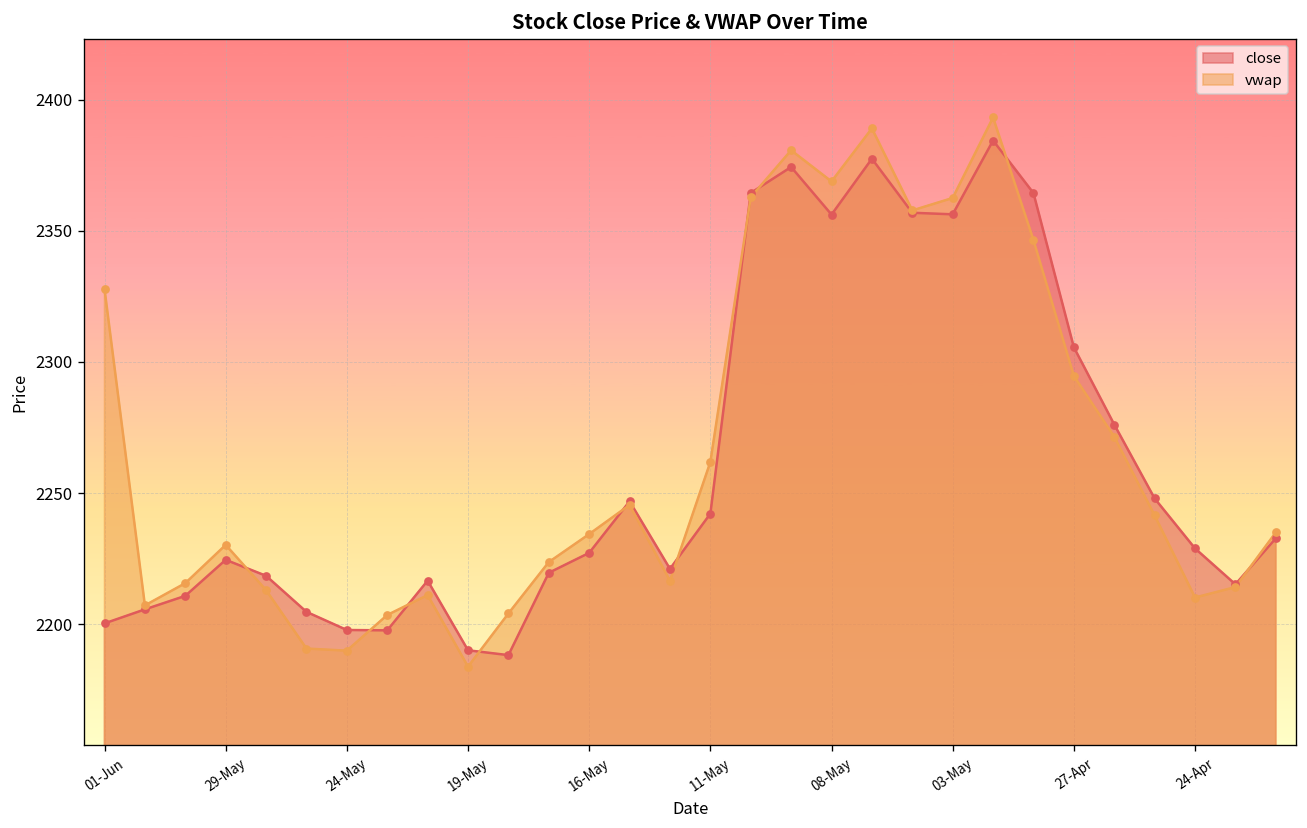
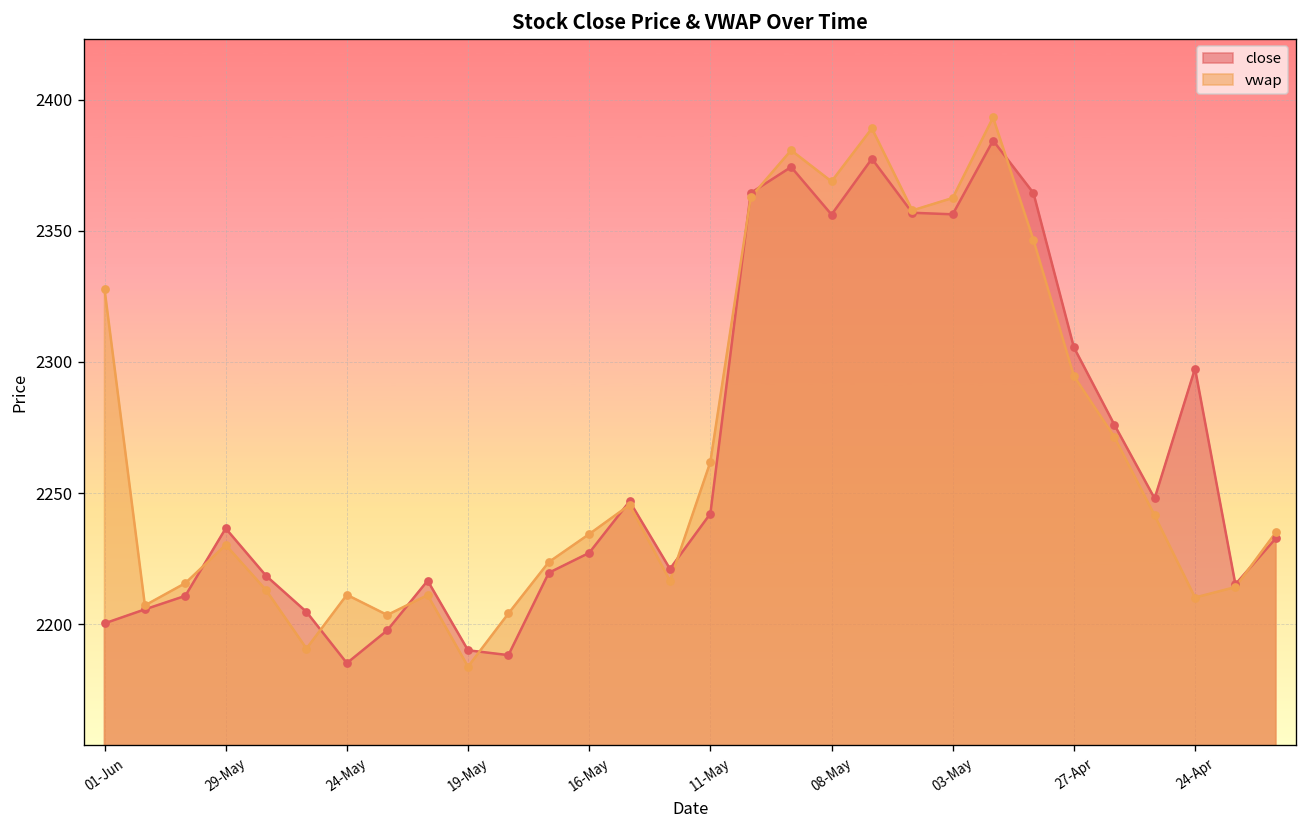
close, 29-May: 2225 -> 2237
close, 24-May: 2198 -> 2185
vwap, 24-May: 2190 -> 2211
close, 24-Apr: 2229 -> 2298
